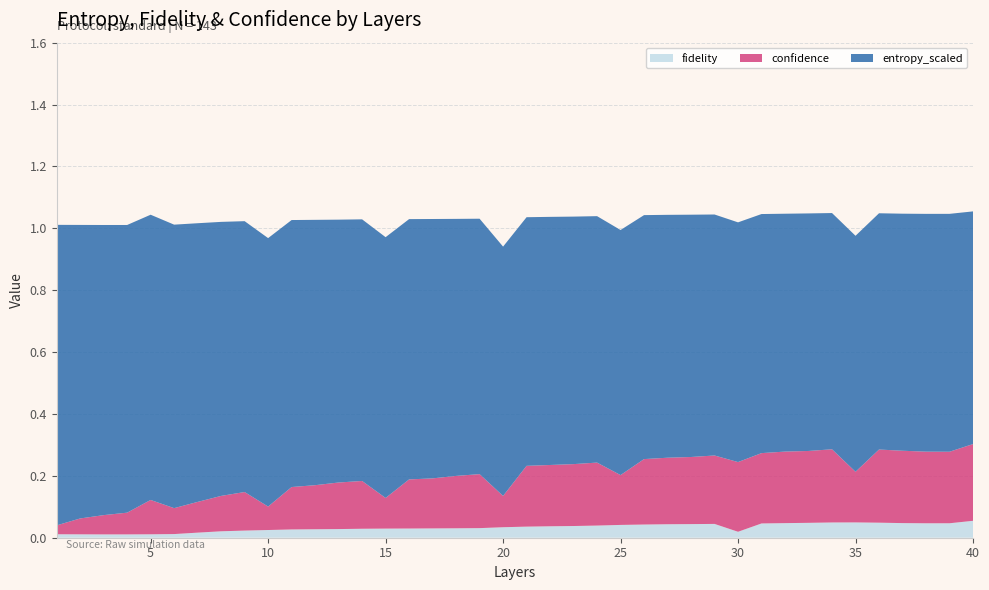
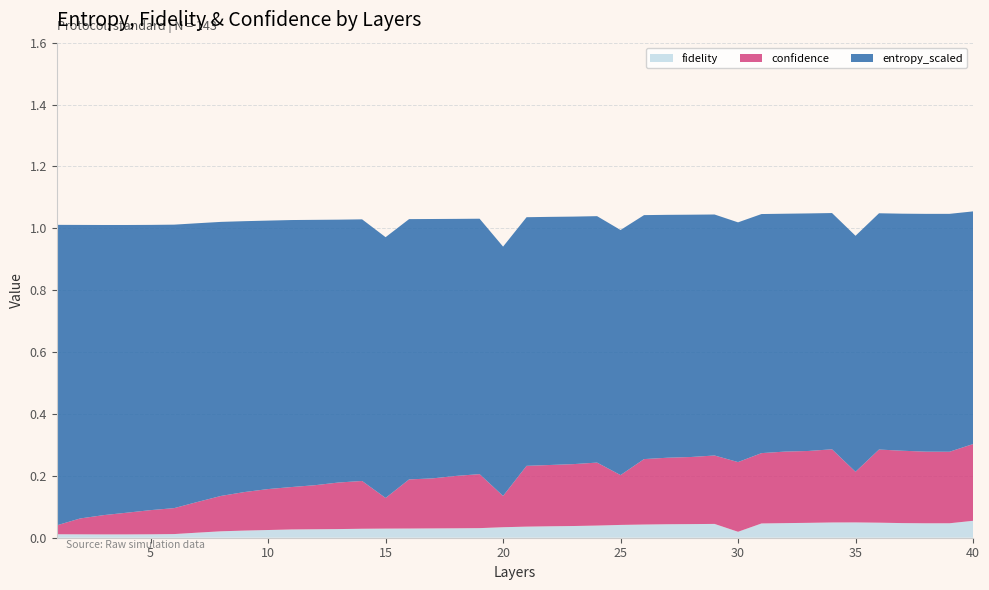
confidence, 5: 0.11 -> 0.08
confidence, 10: 0.08 -> 0.13
